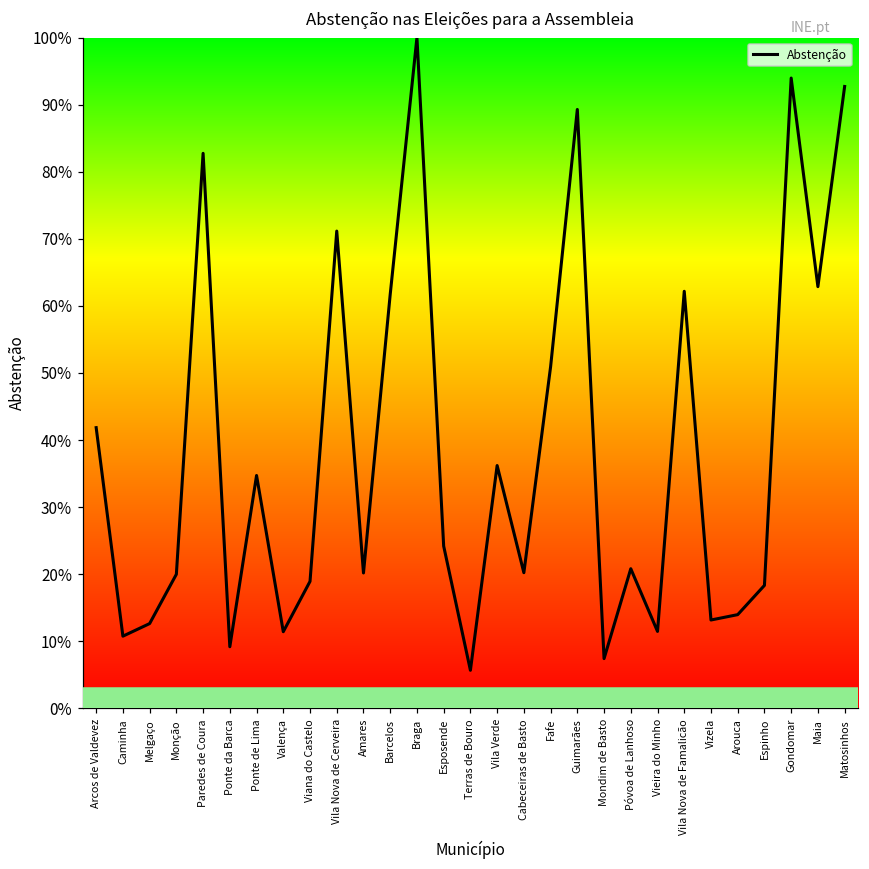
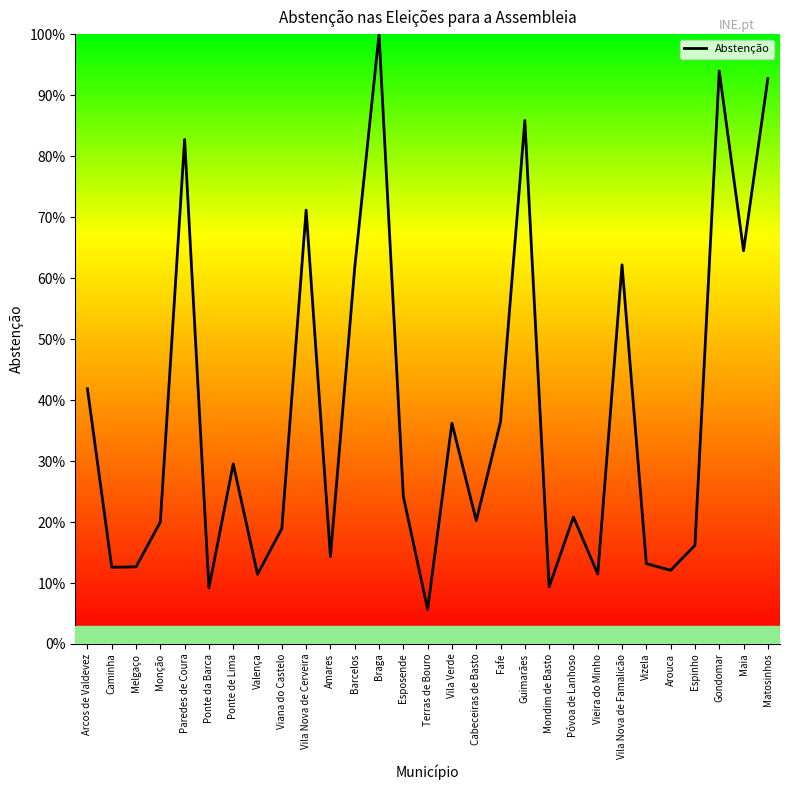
Caminha: 11% -> 13%
Ponte de Lima: 35% -> 30%
Amares: 20% -> 14%
Fafe: 51% -> 36%
Guimarães: 89% -> 86%
Mondim de Basto: 7% -> 9%
Arouca: 14% -> 12%
Espinho: 18% -> 16%
Maia: 63% -> 64%
